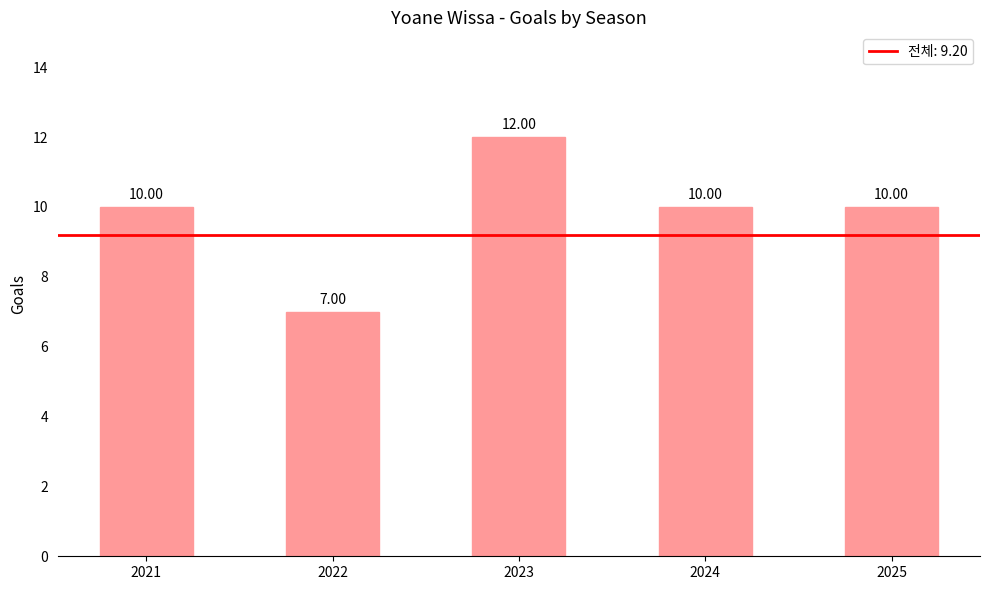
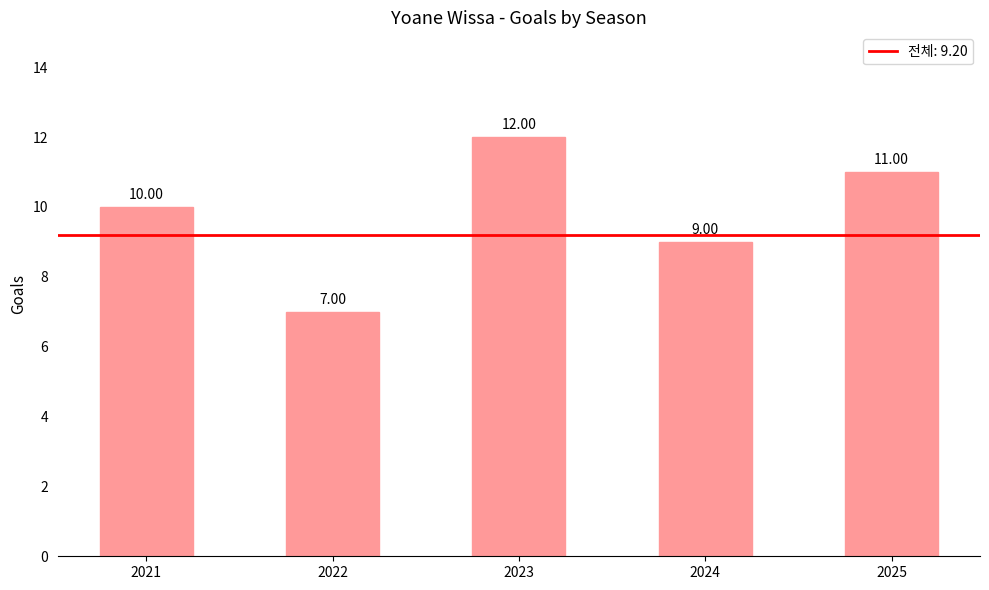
2024: 10.00 -> 9.00
2025: 10.00 -> 11.00
